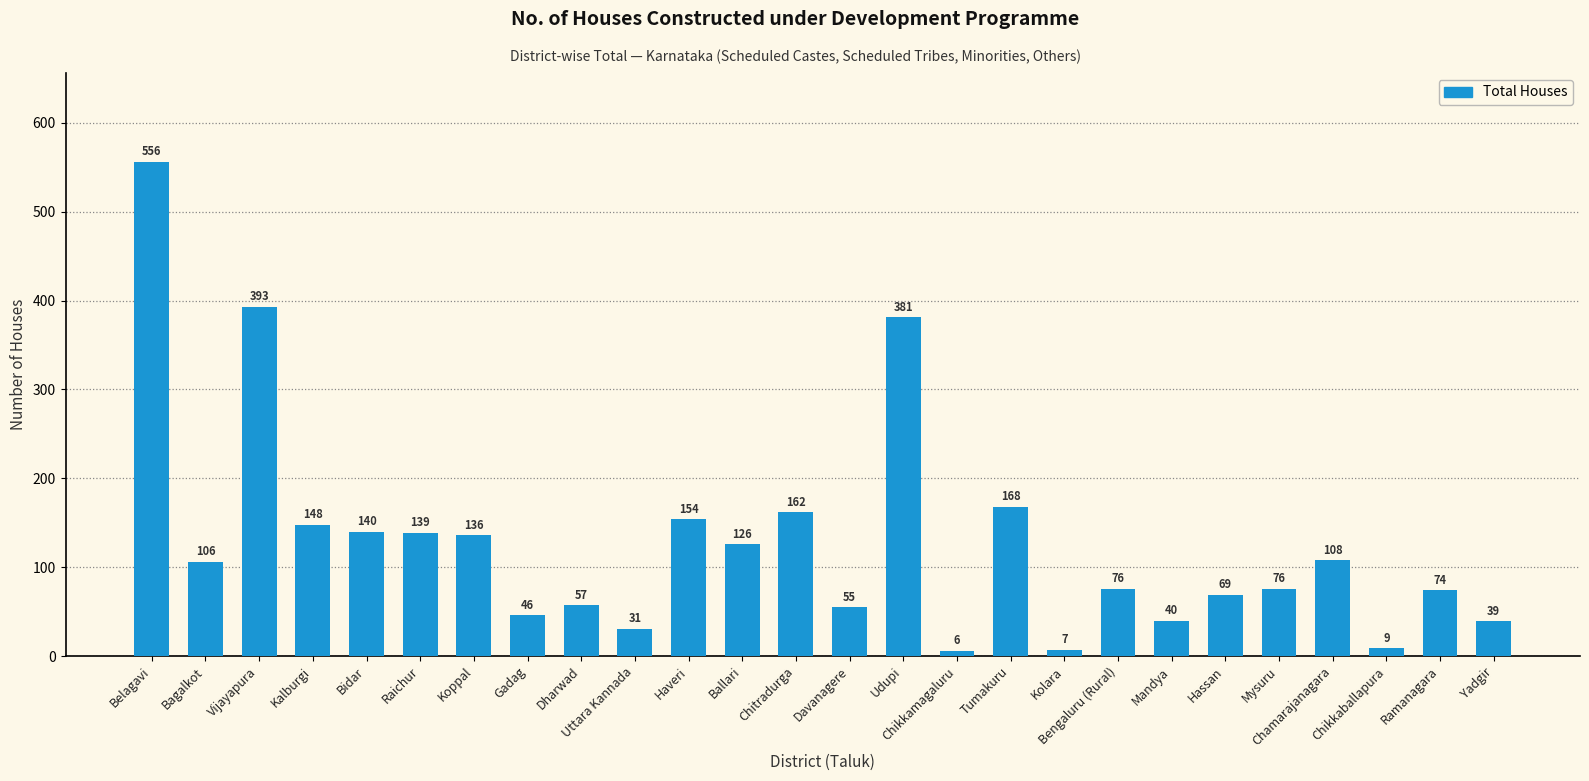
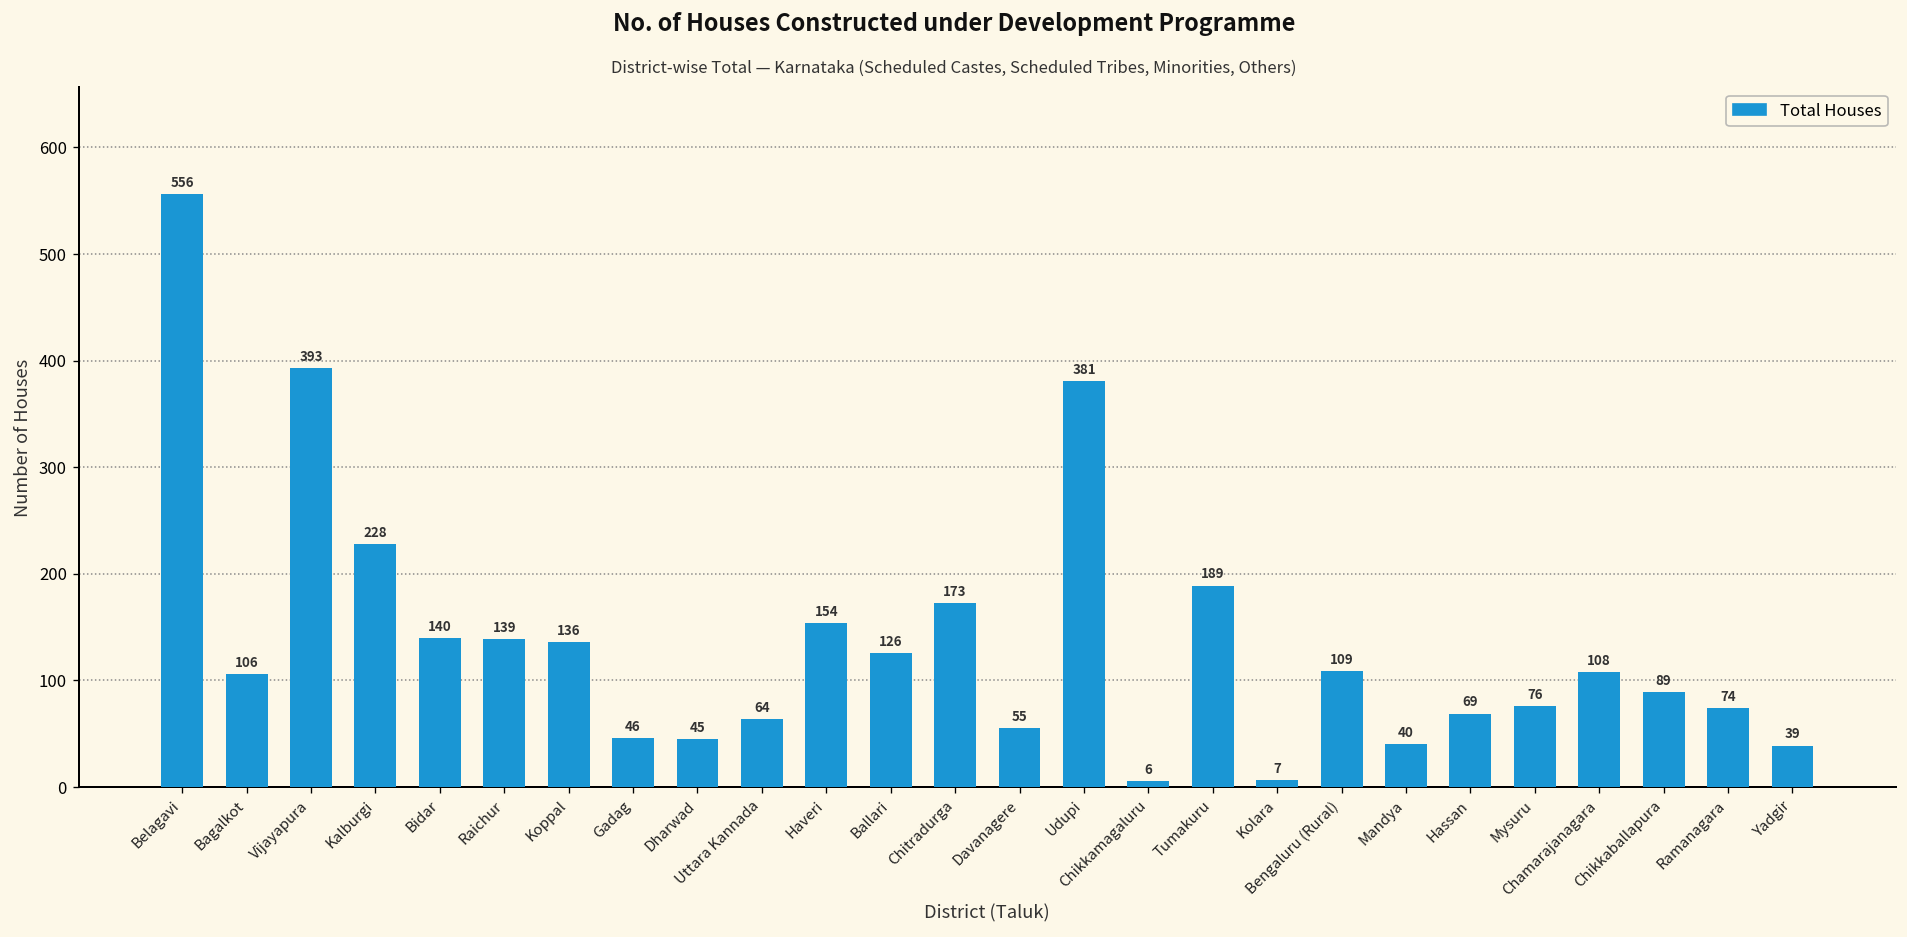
Kalburgi: 148 -> 228
Dharwad: 57 -> 45
Uttara Kannada: 31 -> 64
Chitradurga: 162 -> 173
Tumakuru: 168 -> 189
Bengaluru (Rural): 76 -> 109
Chikkaballapura: 9 -> 89
